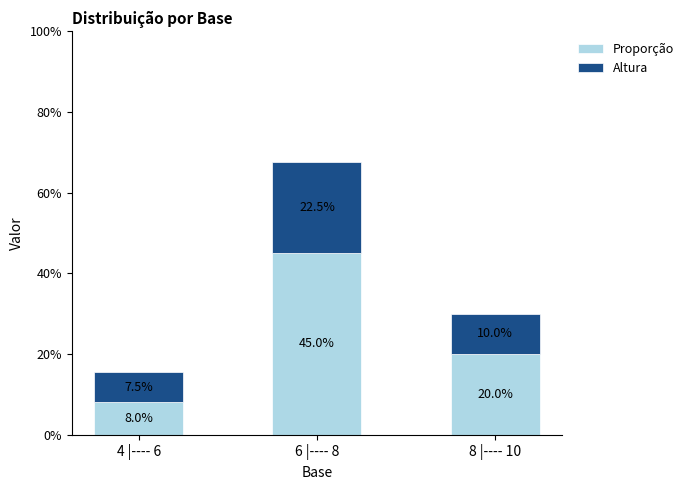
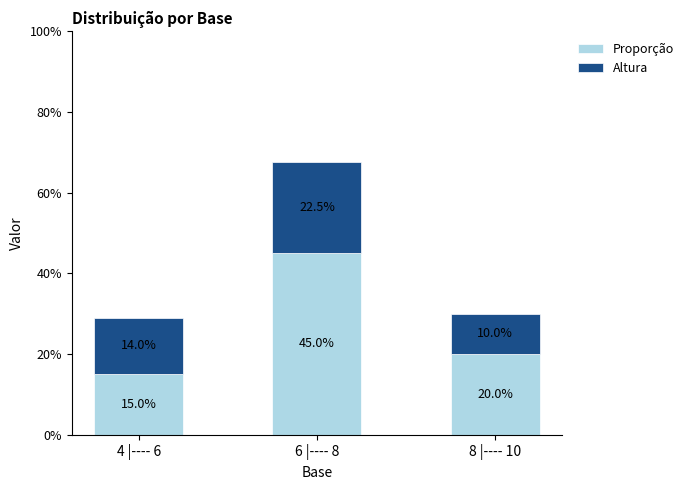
Proporção, 4 |---- 6: 8.0% -> 15.0%
Altura, 4 |---- 6: 7.5% -> 14.0%
